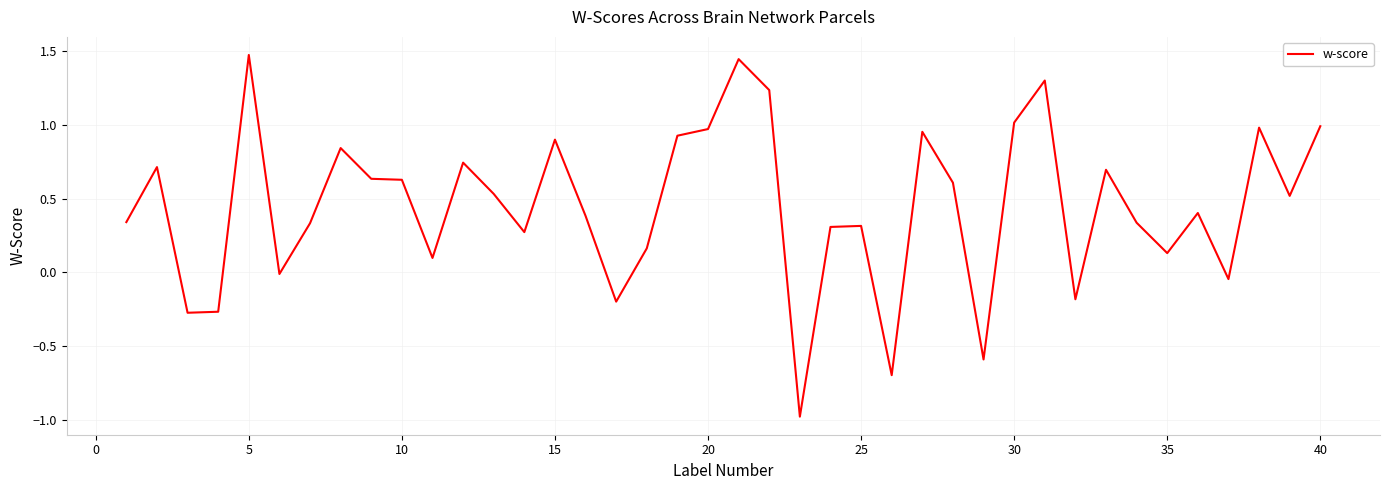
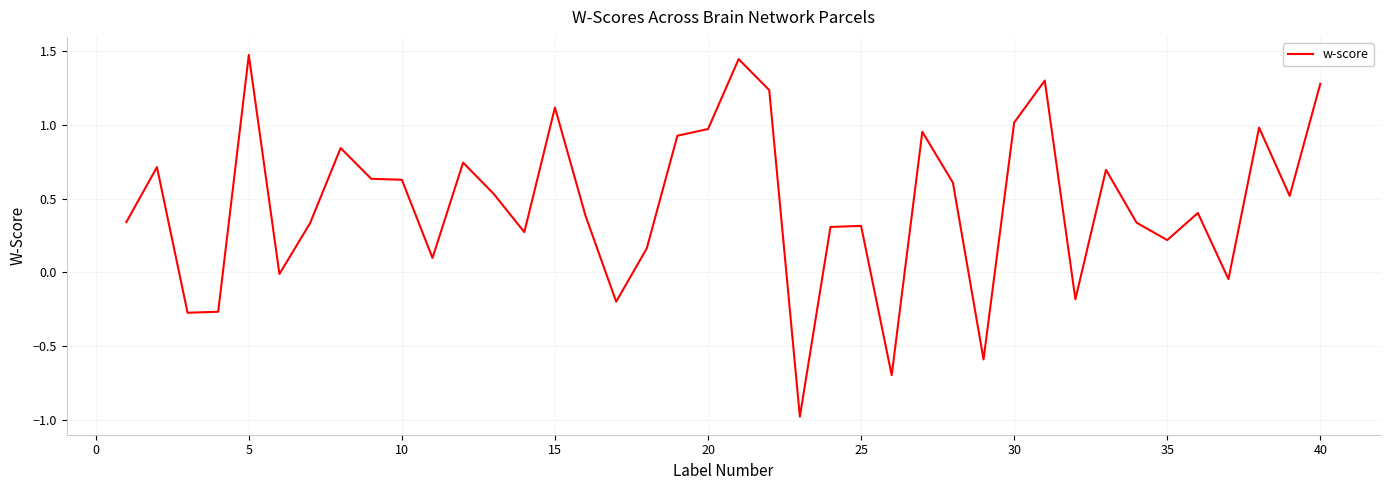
15: 0.90 -> 1.12
35: 0.13 -> 0.22
40: 0.99 -> 1.28
